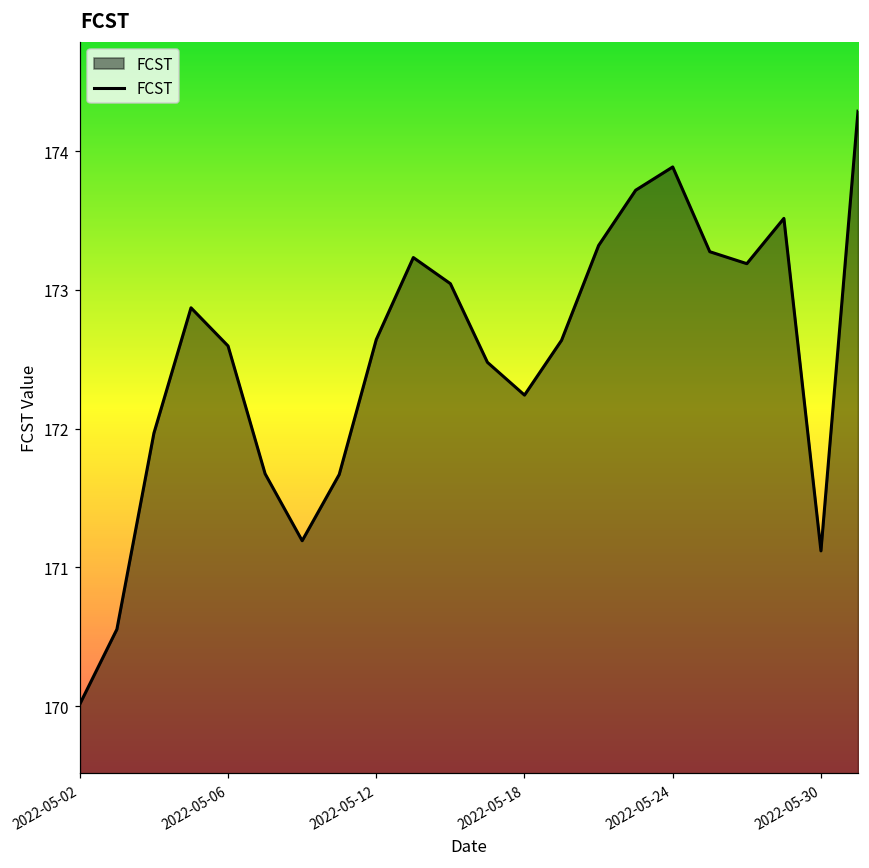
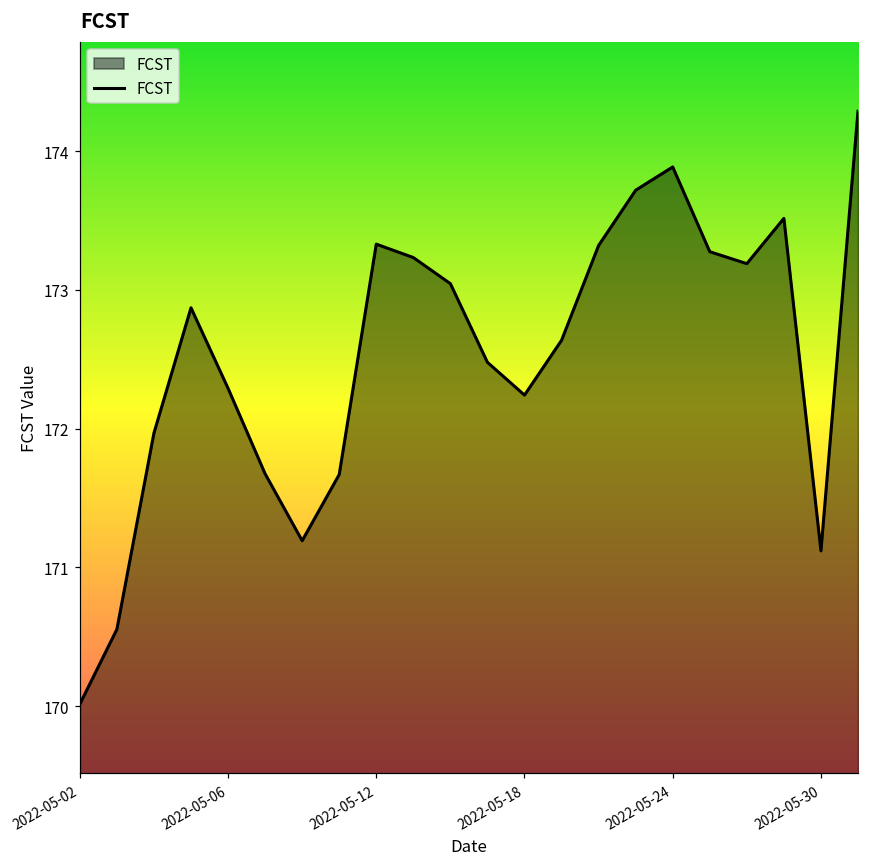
2022-05-06: 172.60 -> 172.29
2022-05-12: 172.64 -> 173.33
